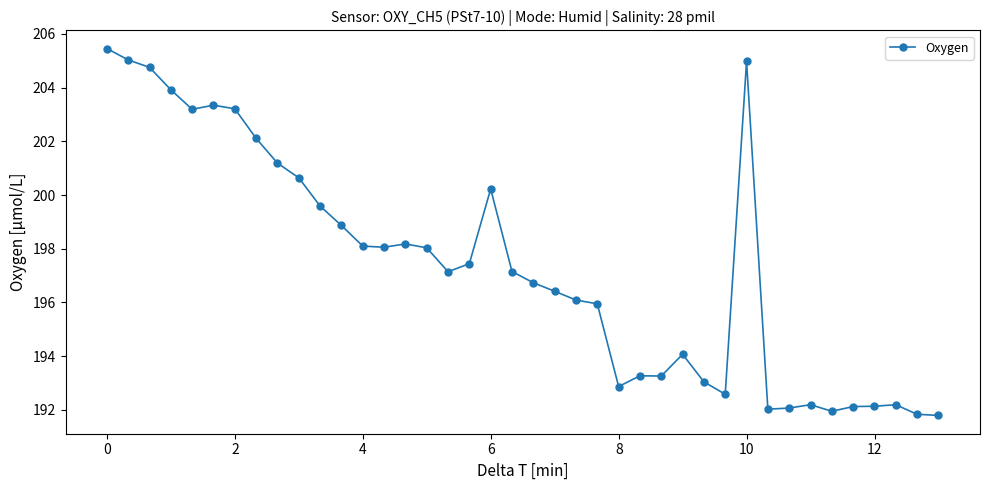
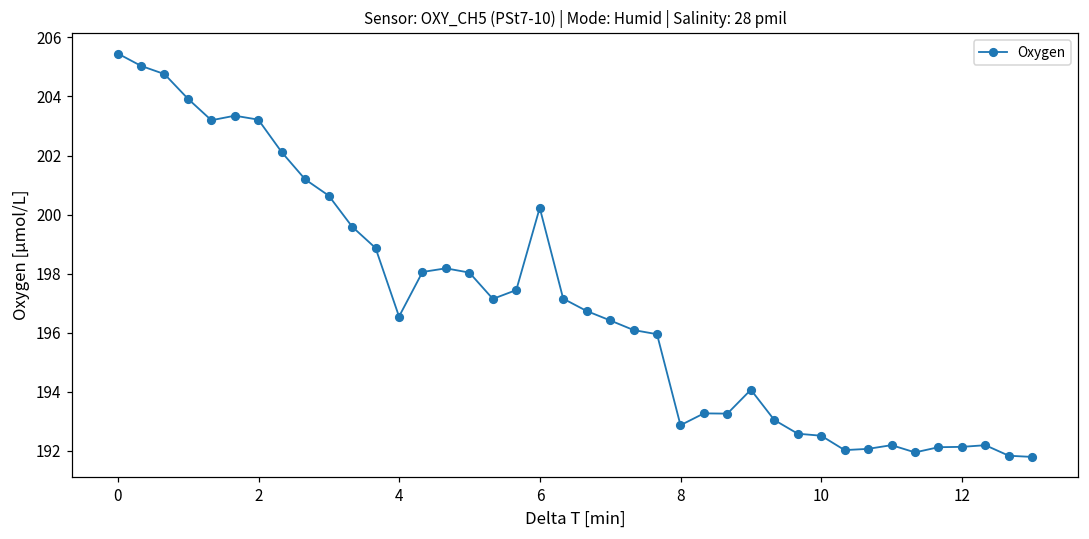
4: 198.1 -> 196.5
10: 205.0 -> 192.5
